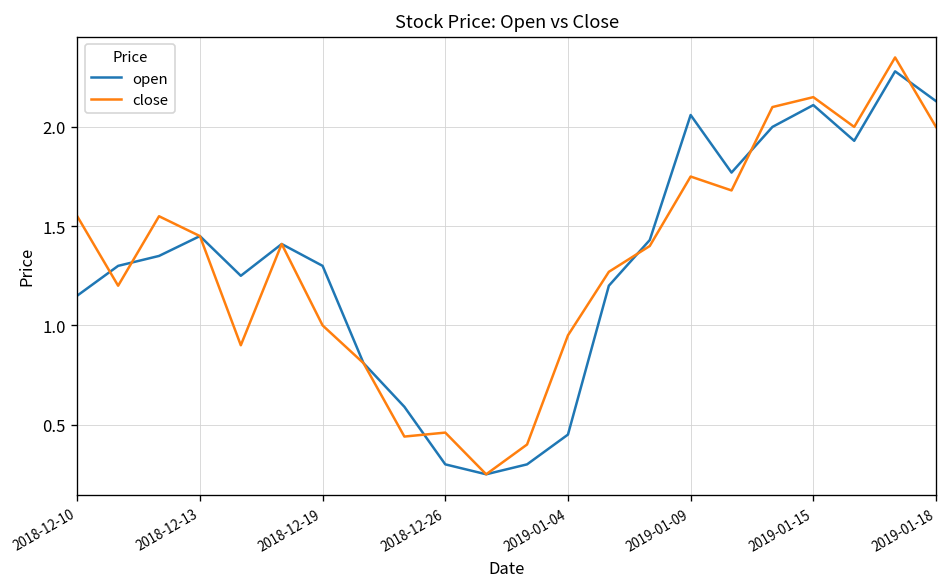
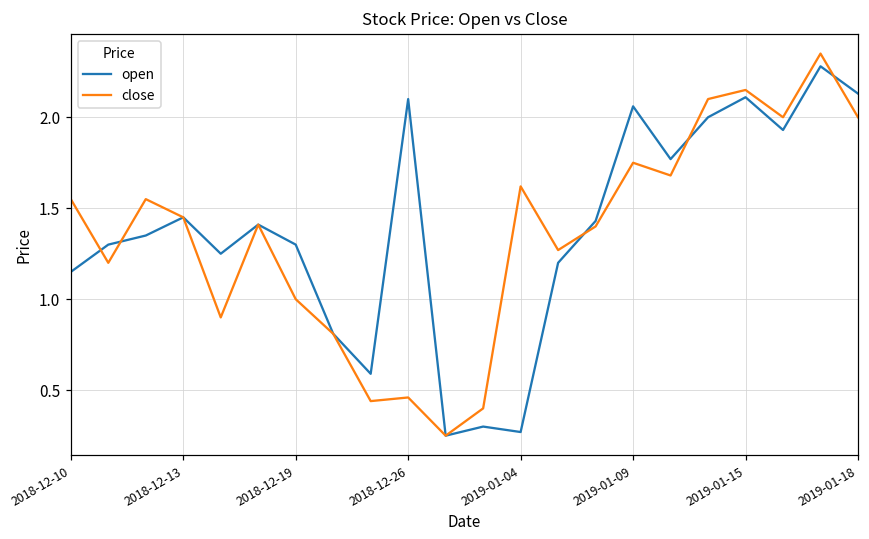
open, 2018-12-26: 0.3 -> 2.1
open, 2019-01-04: 0.45 -> 0.27
close, 2019-01-04: 0.95 -> 1.62
